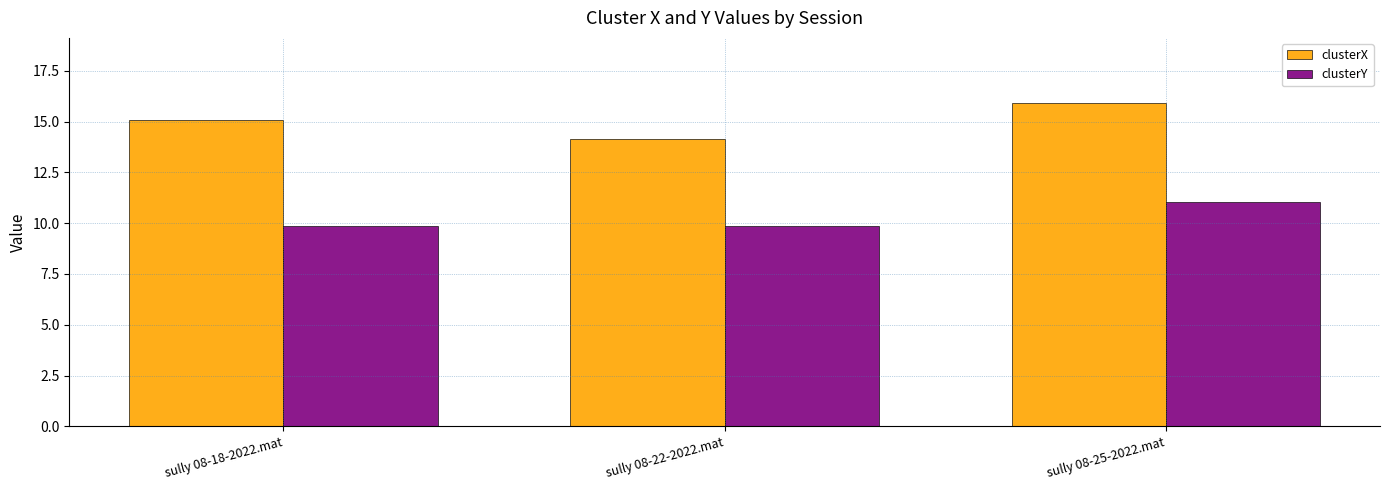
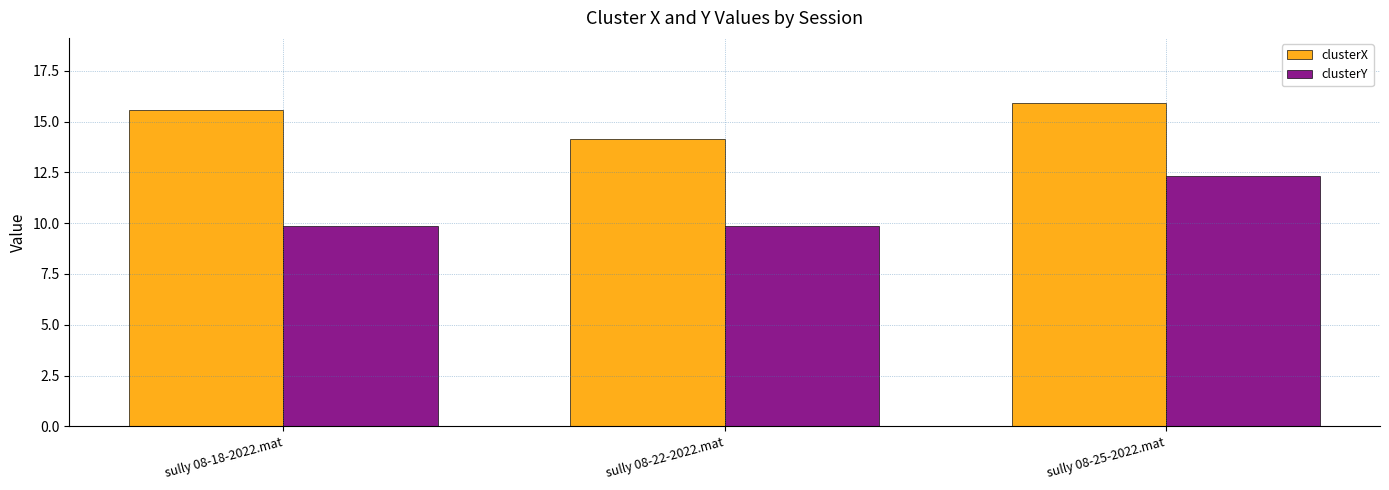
clusterX, sully 08-18-2022.mat: 15.1 -> 15.6
clusterY, sully 08-25-2022.mat: 11.1 -> 12.3
